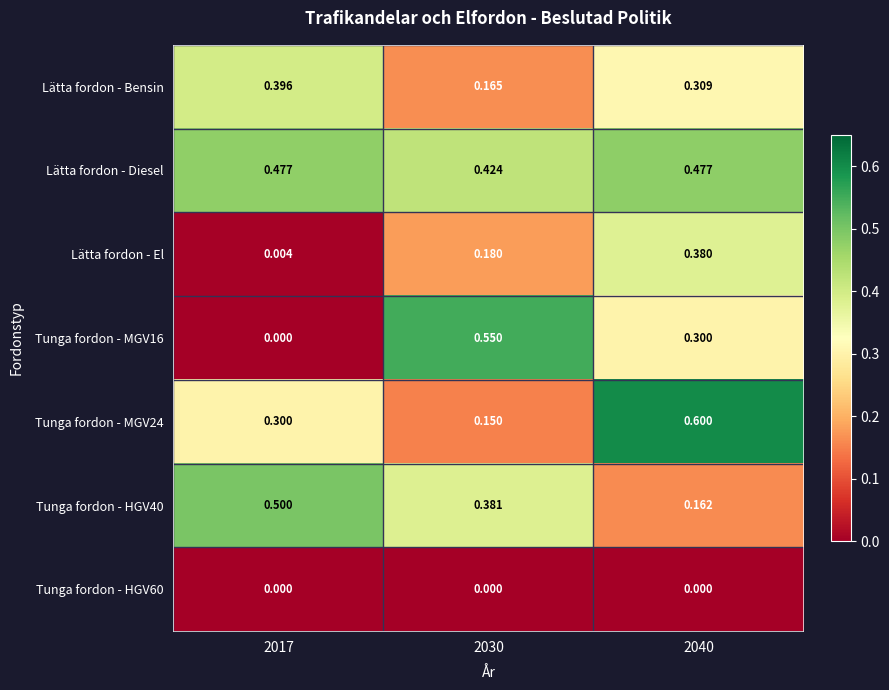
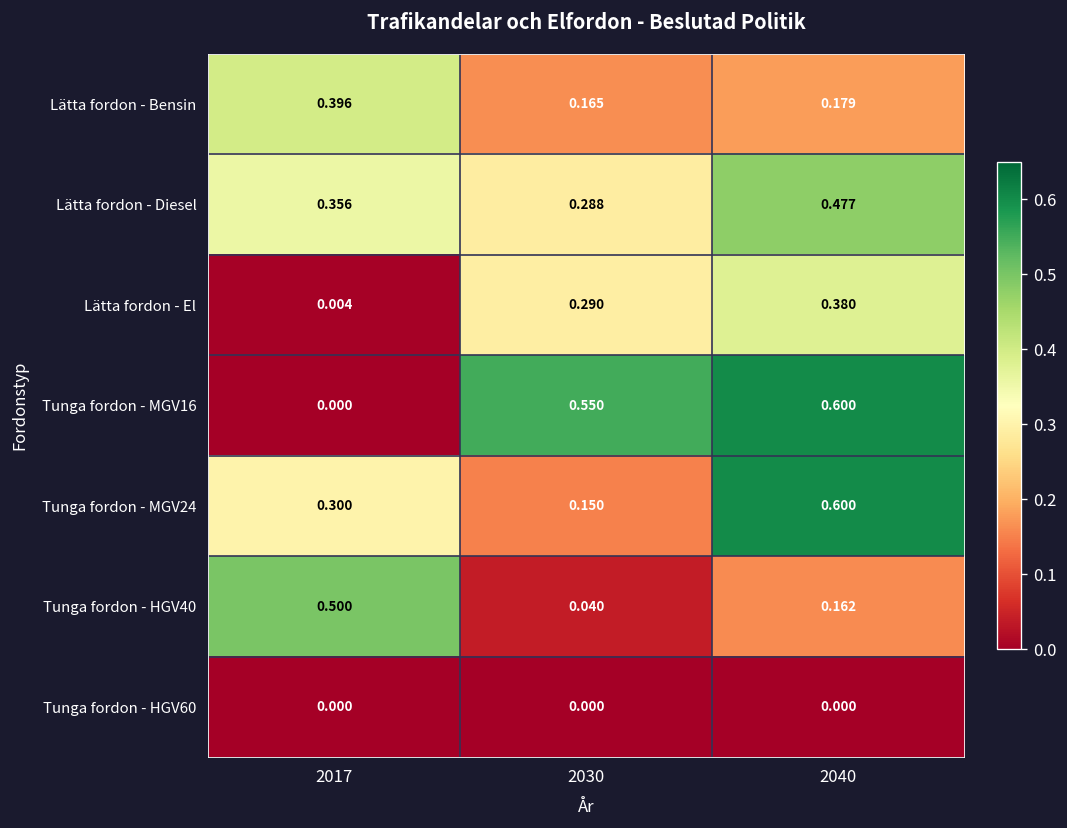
Lätta fordon - Bensin, 2040: 0.309 -> 0.179
Lätta fordon - Diesel, 2017: 0.477 -> 0.356
Lätta fordon - Diesel, 2030: 0.424 -> 0.288
Lätta fordon - El, 2030: 0.180 -> 0.290
Tunga fordon - MGV16, 2040: 0.300 -> 0.600
Tunga fordon - HGV40, 2030: 0.381 -> 0.040
